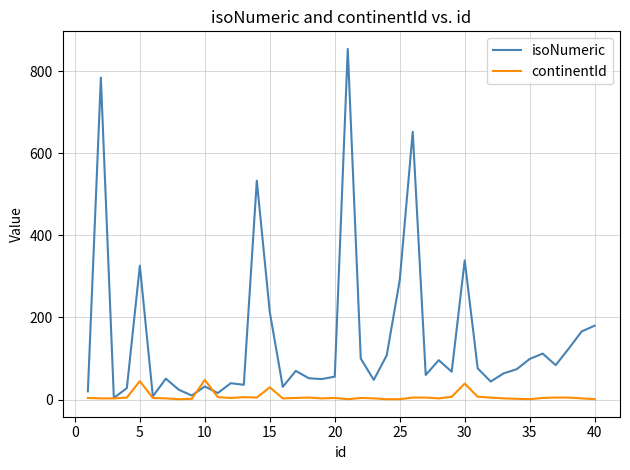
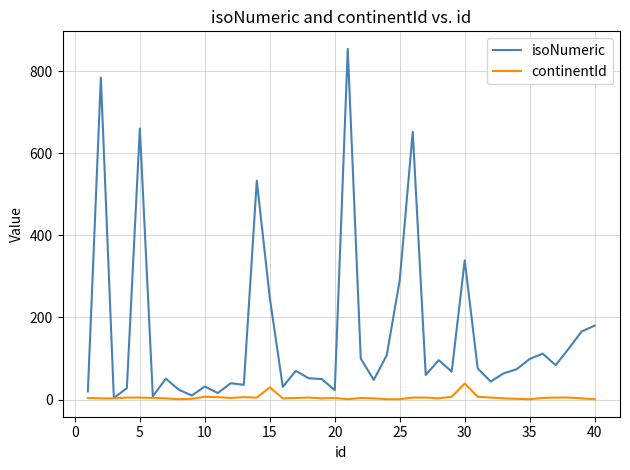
isoNumeric, 5: 330 -> 660
continentId, 5: 50 -> 10
continentId, 10: 50 -> 10
isoNumeric, 15: 210 -> 250
isoNumeric, 20: 60 -> 20
